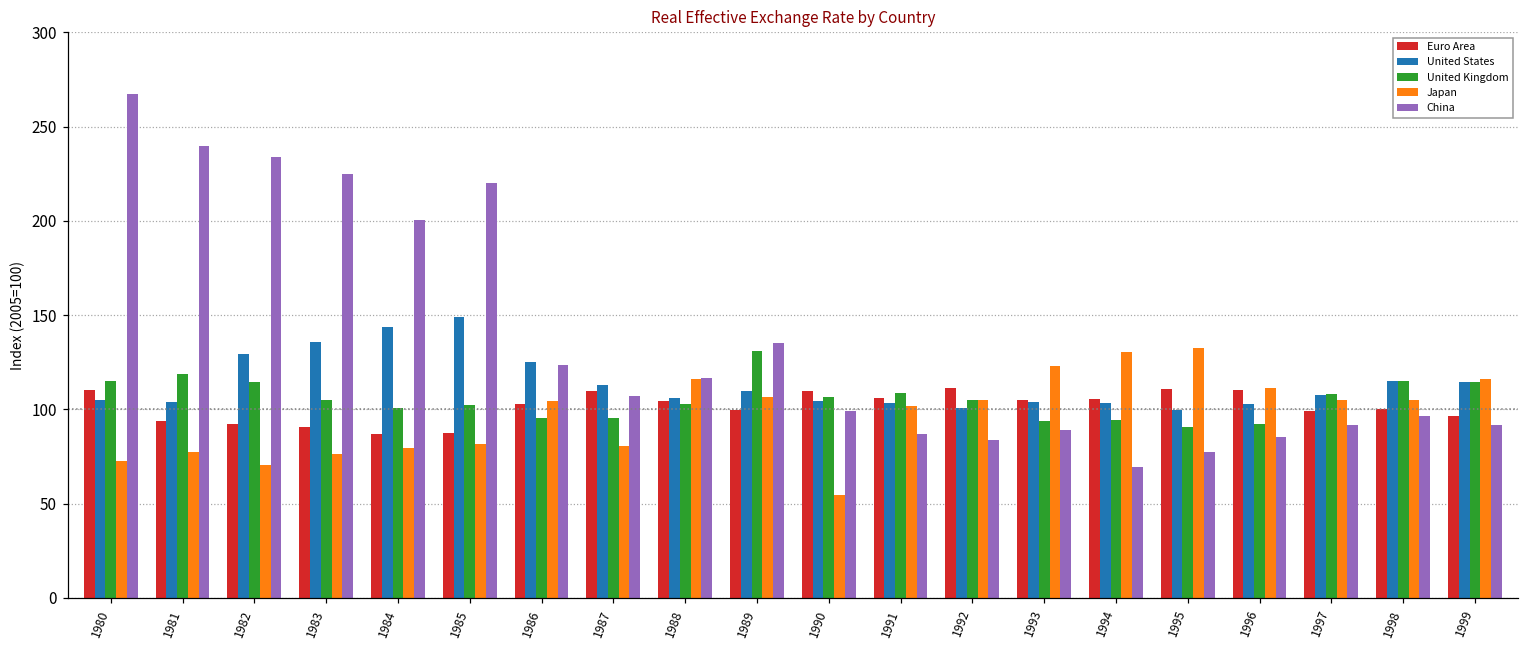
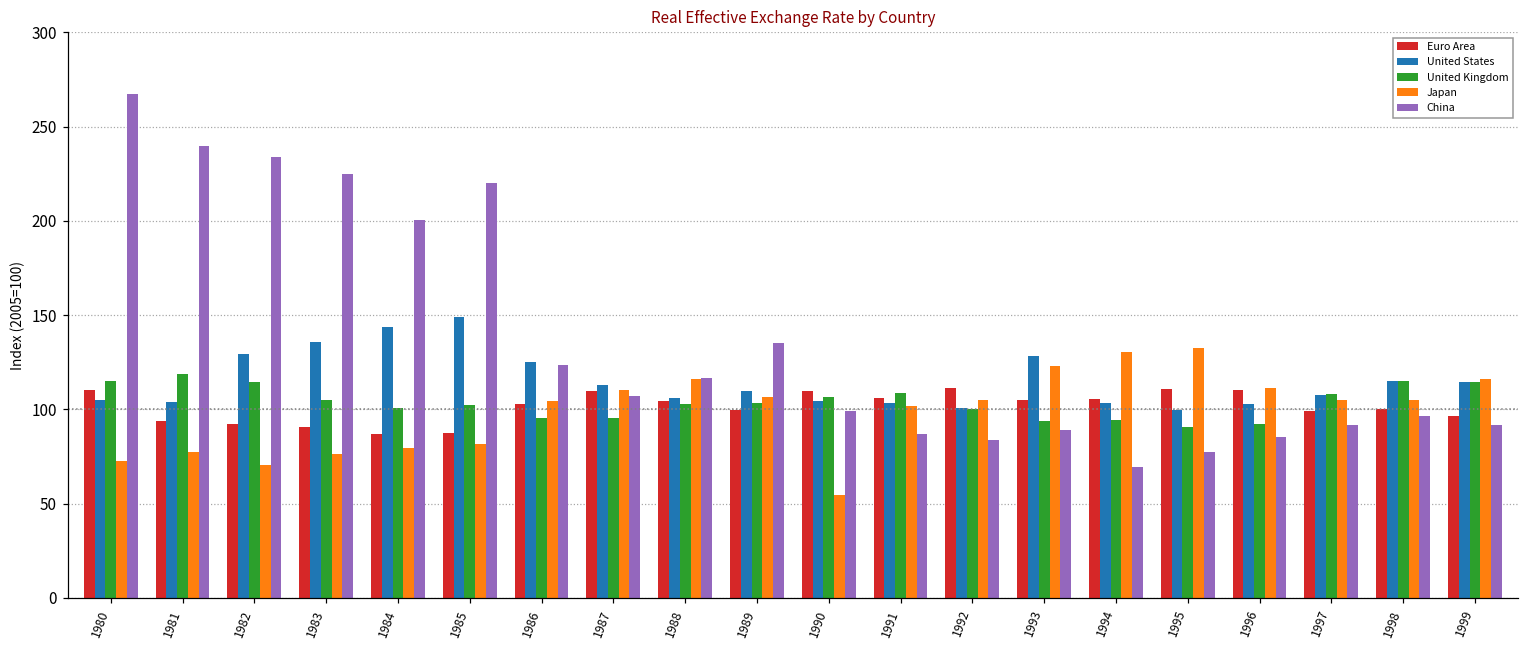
Japan, 1987: 81 -> 110
United Kingdom, 1989: 131 -> 103
United Kingdom, 1992: 105 -> 100
United States, 1993: 104 -> 128
